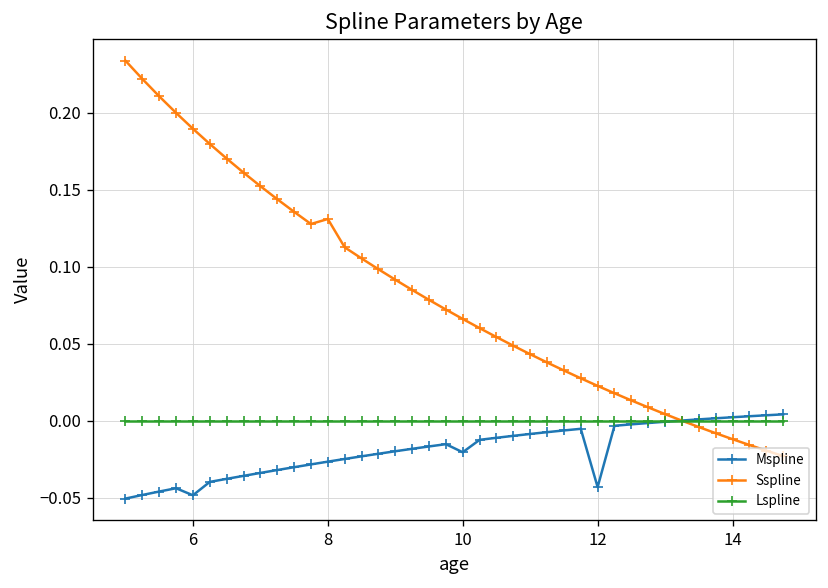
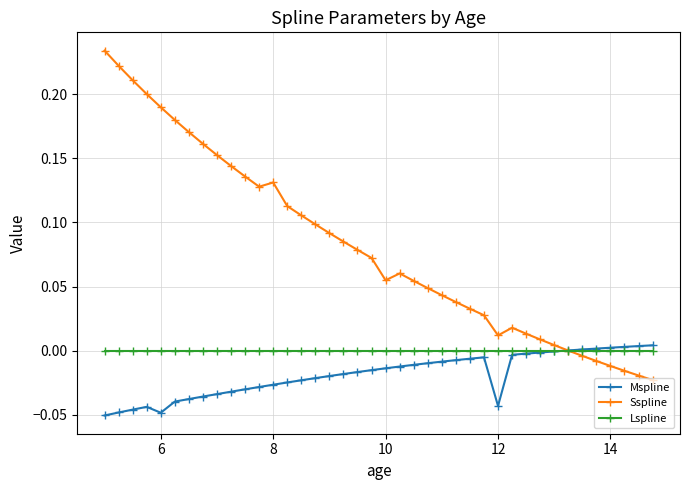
Mspline, 10: -0.020 -> -0.014
Sspline, 10: 0.066 -> 0.055
Sspline, 12: 0.023 -> 0.012
